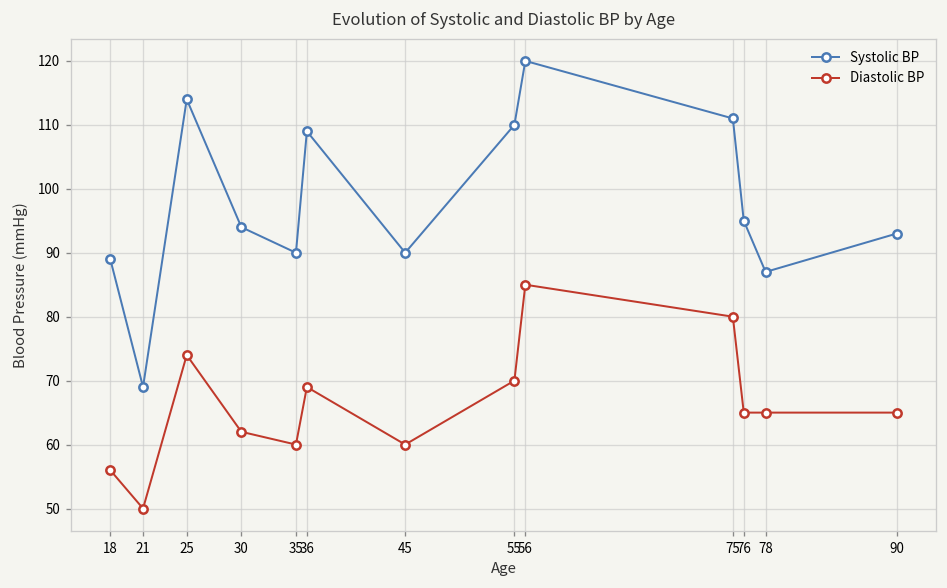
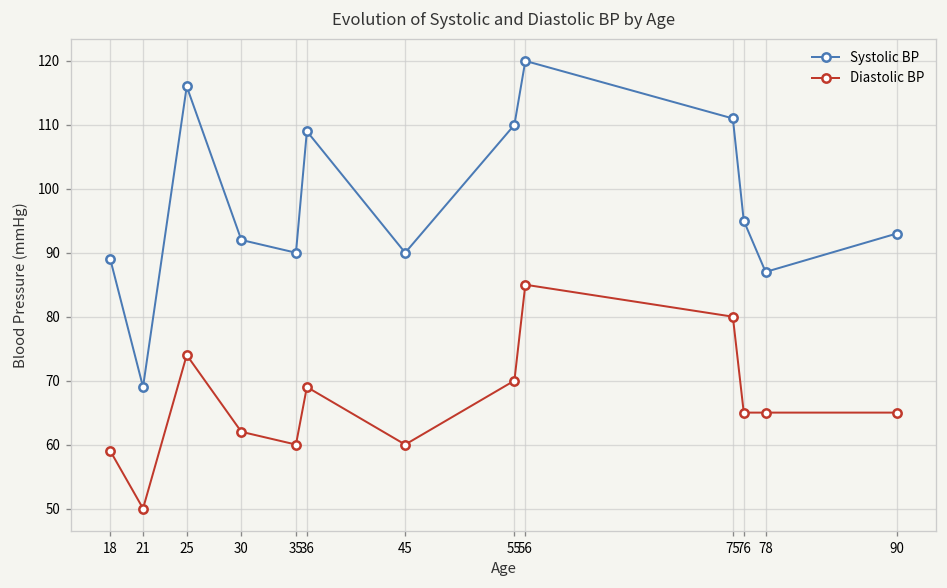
Diastolic BP, 18: 56 -> 59
Systolic BP, 25: 114 -> 116
Systolic BP, 30: 94 -> 92
